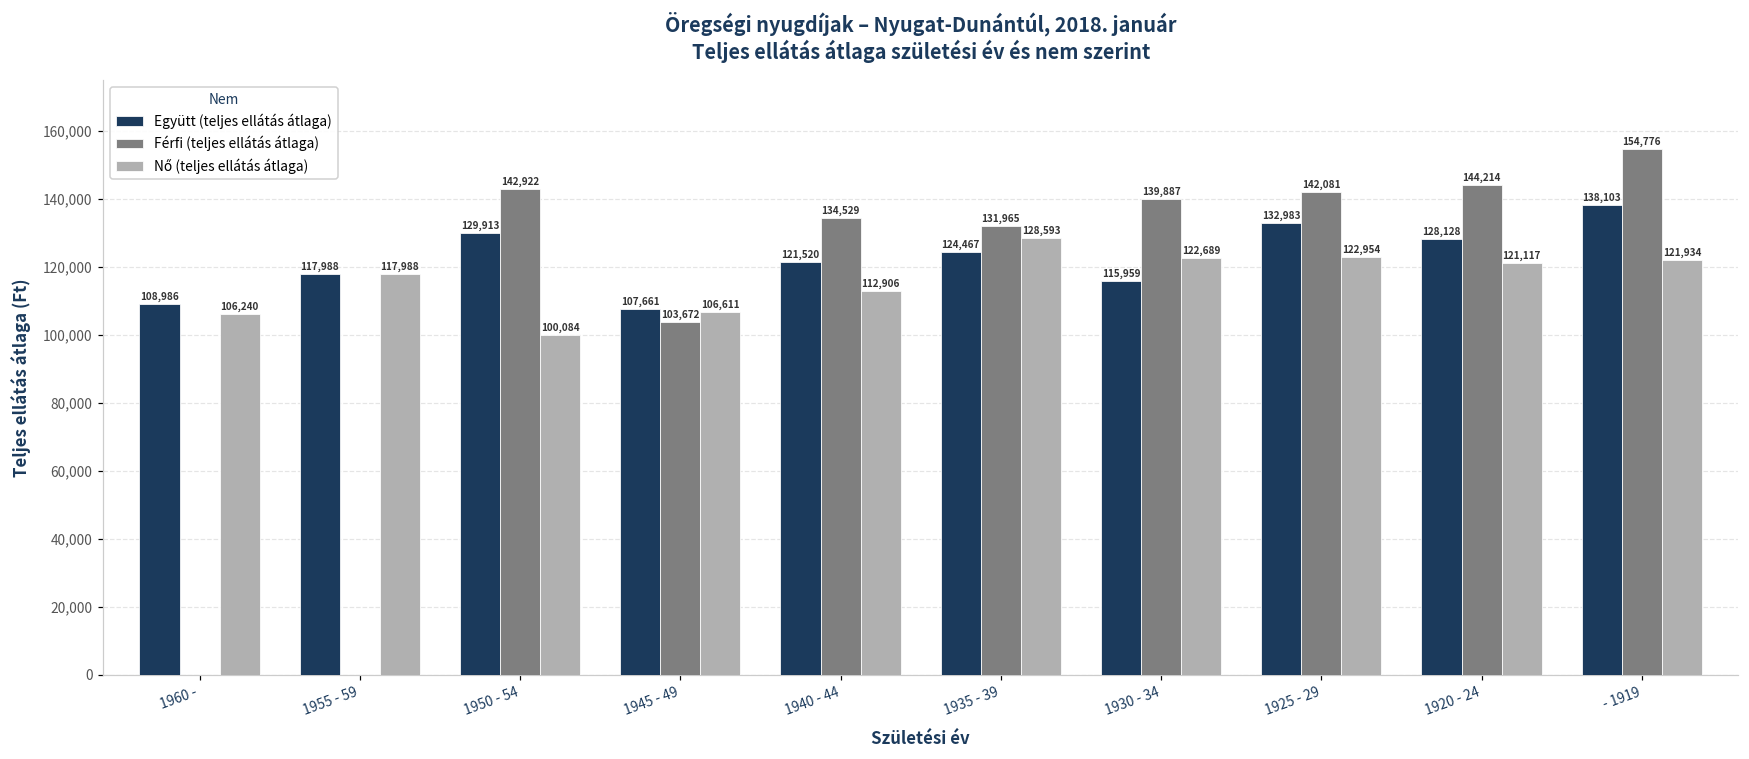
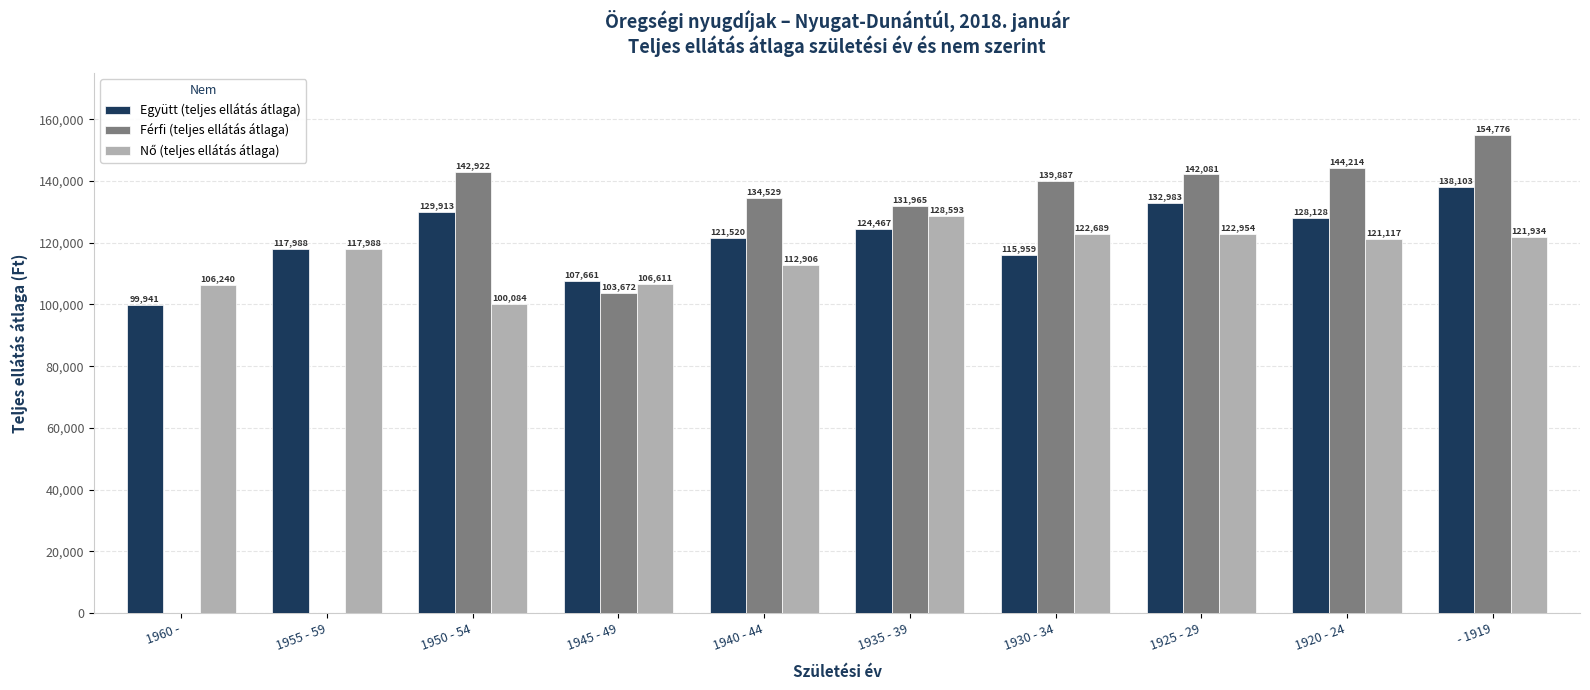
Együtt (teljes ellátás átlaga), 1960 -: 108,986 -> 99,941
